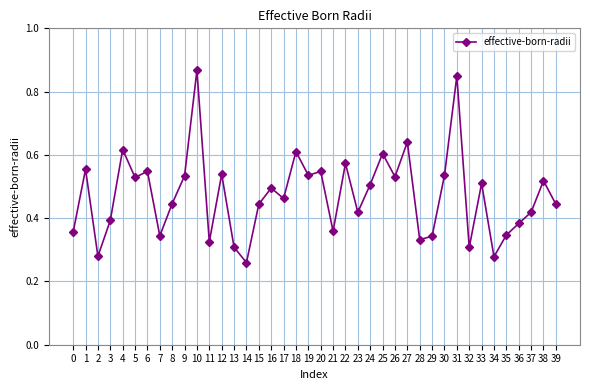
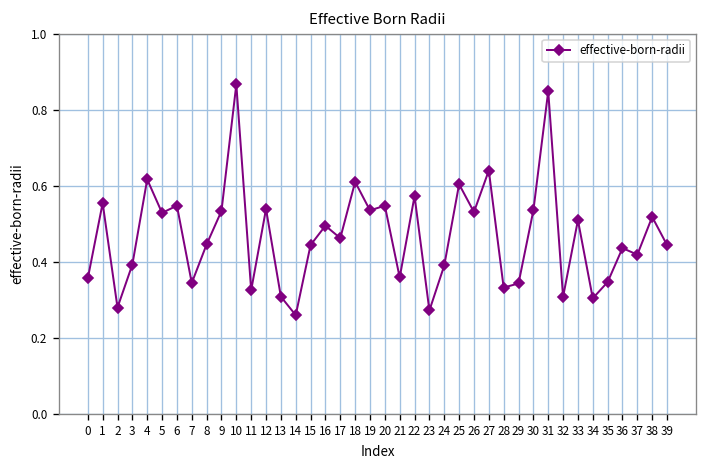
23: 0.42 -> 0.27
24: 0.51 -> 0.39
34: 0.28 -> 0.30
36: 0.38 -> 0.44
